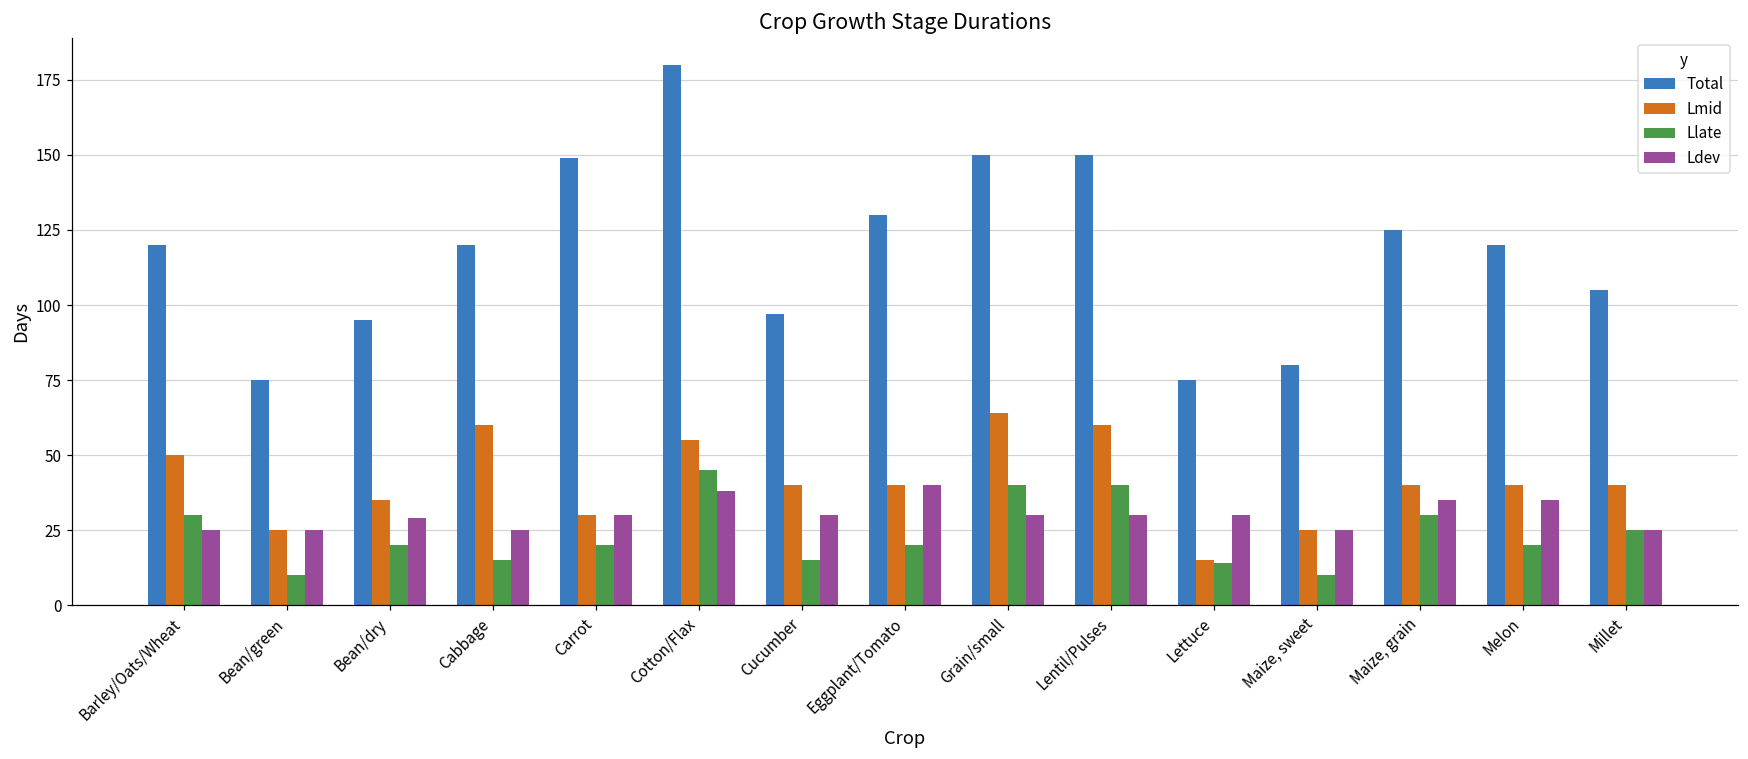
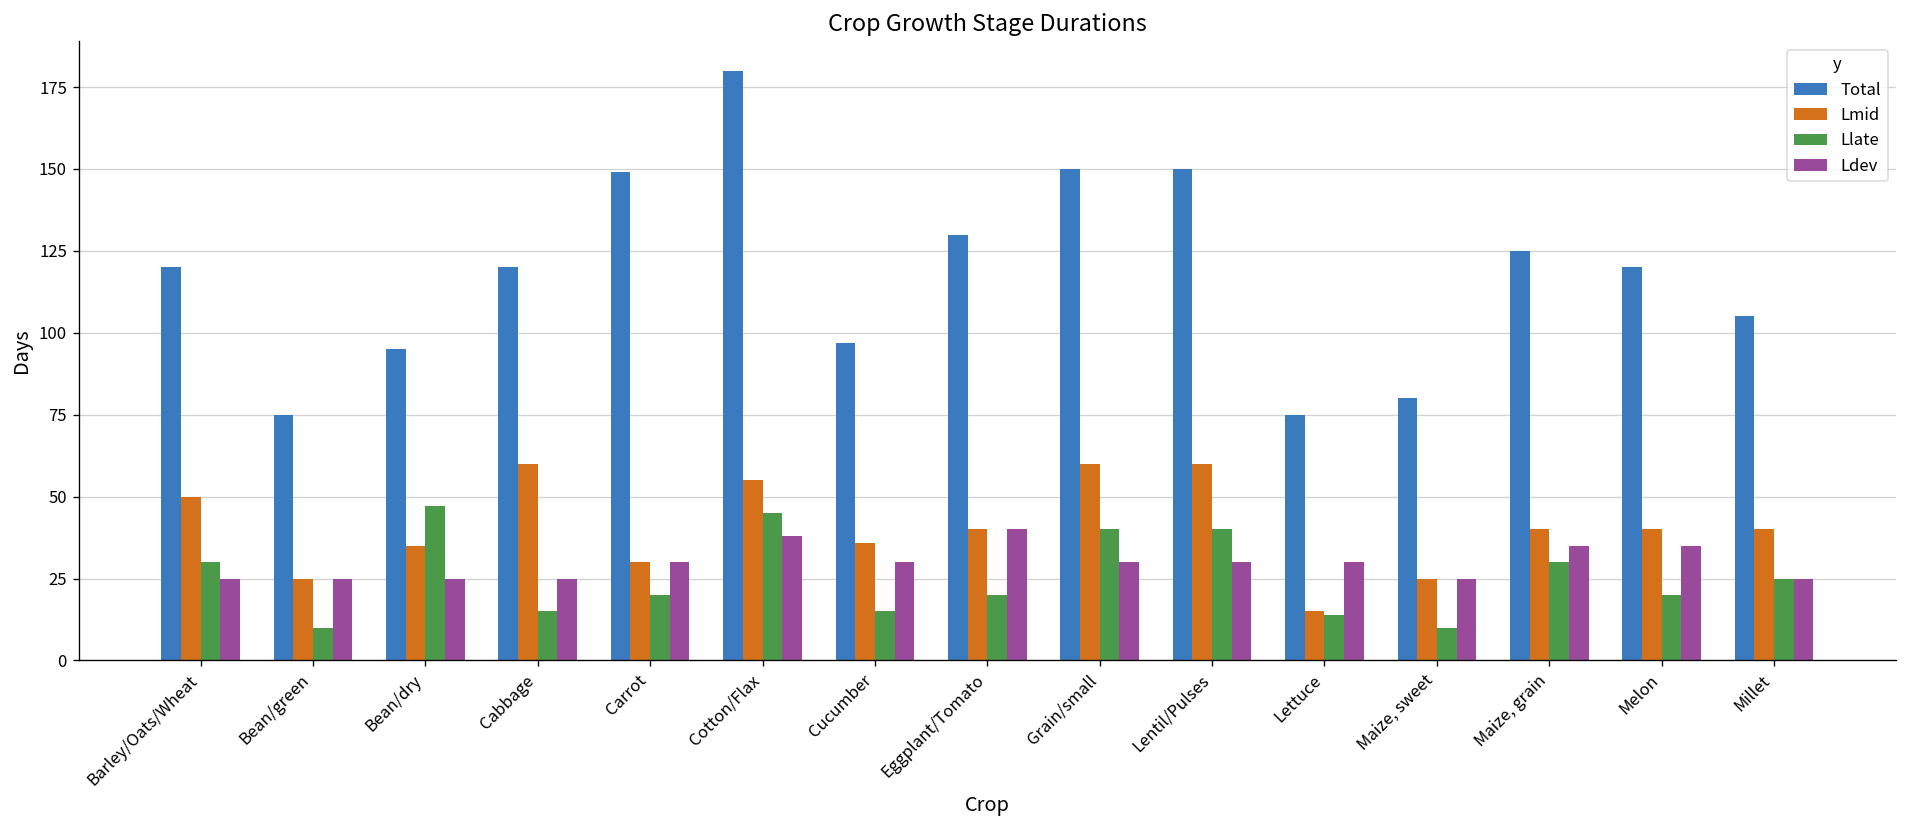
Llate, Bean/dry: 20 -> 47
Ldev, Bean/dry: 29 -> 25
Lmid, Cucumber: 40 -> 36
Lmid, Grain/small: 64 -> 60
